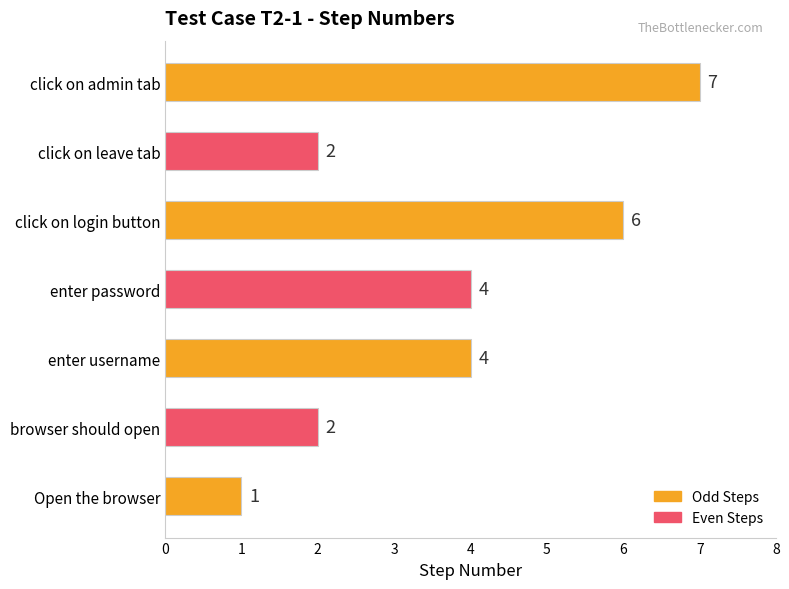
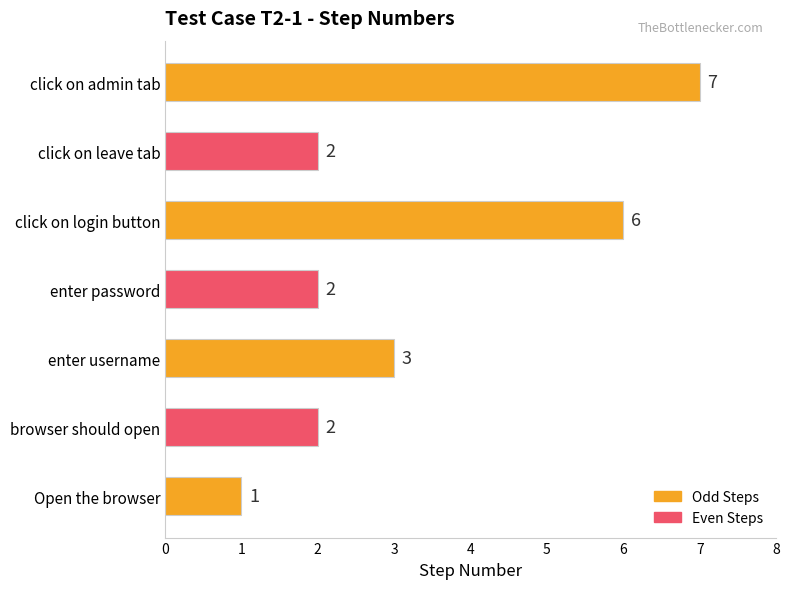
enter password: 4 -> 2
enter username: 4 -> 3
